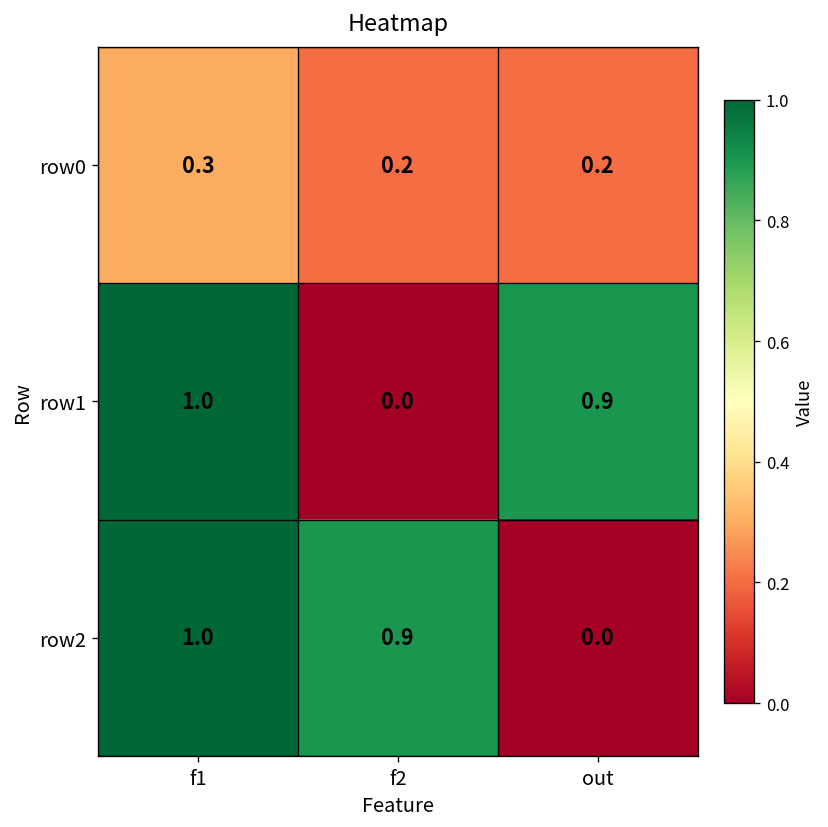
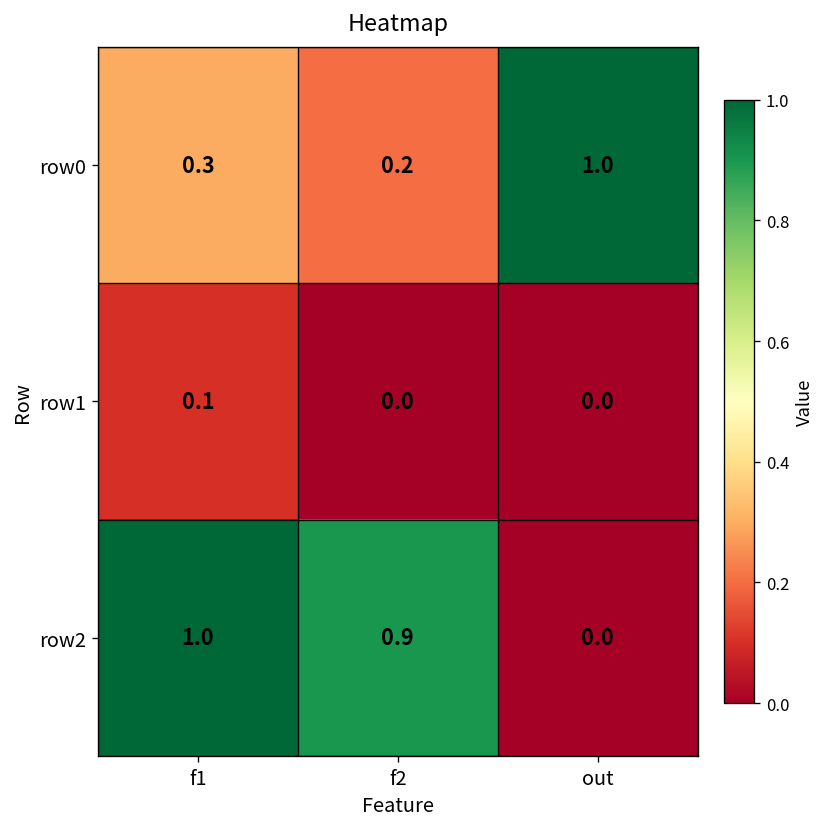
row0, out: 0.2 -> 1.0
row1, f1: 1.0 -> 0.1
row1, out: 0.9 -> 0.0
